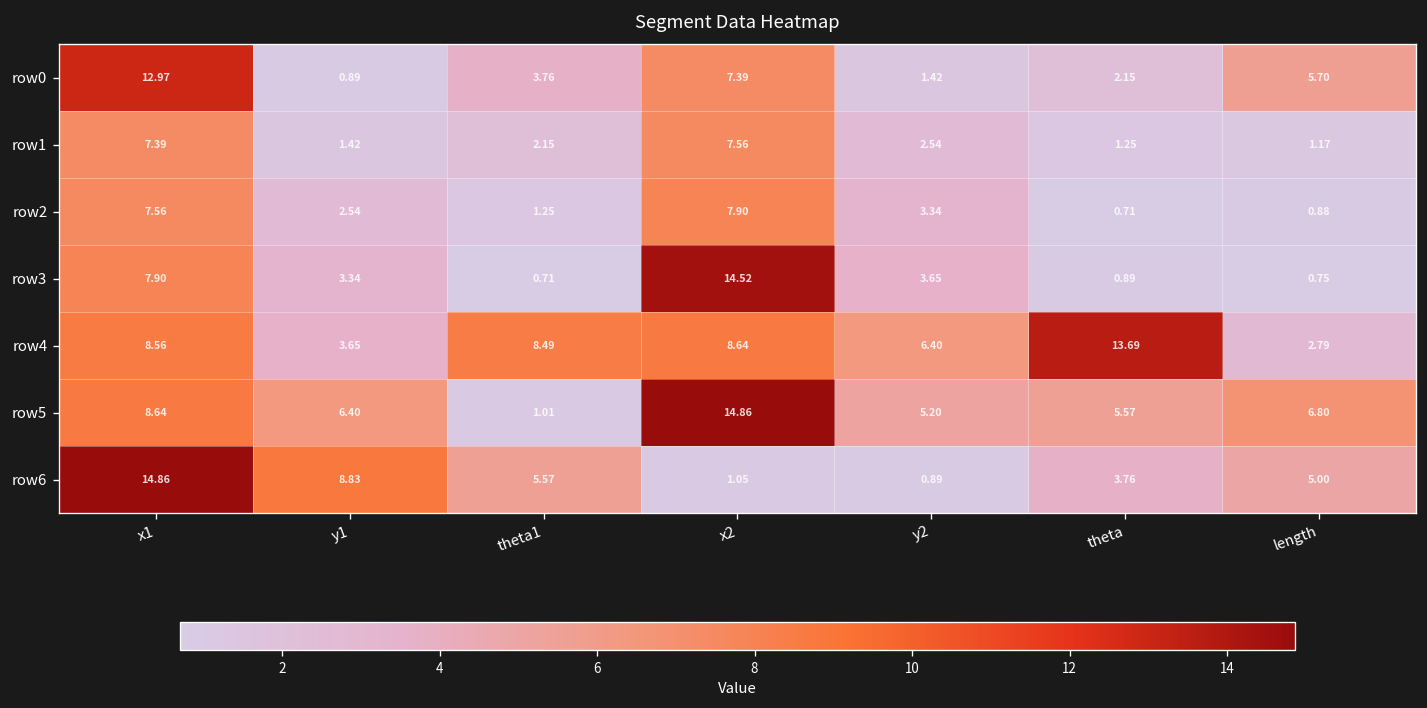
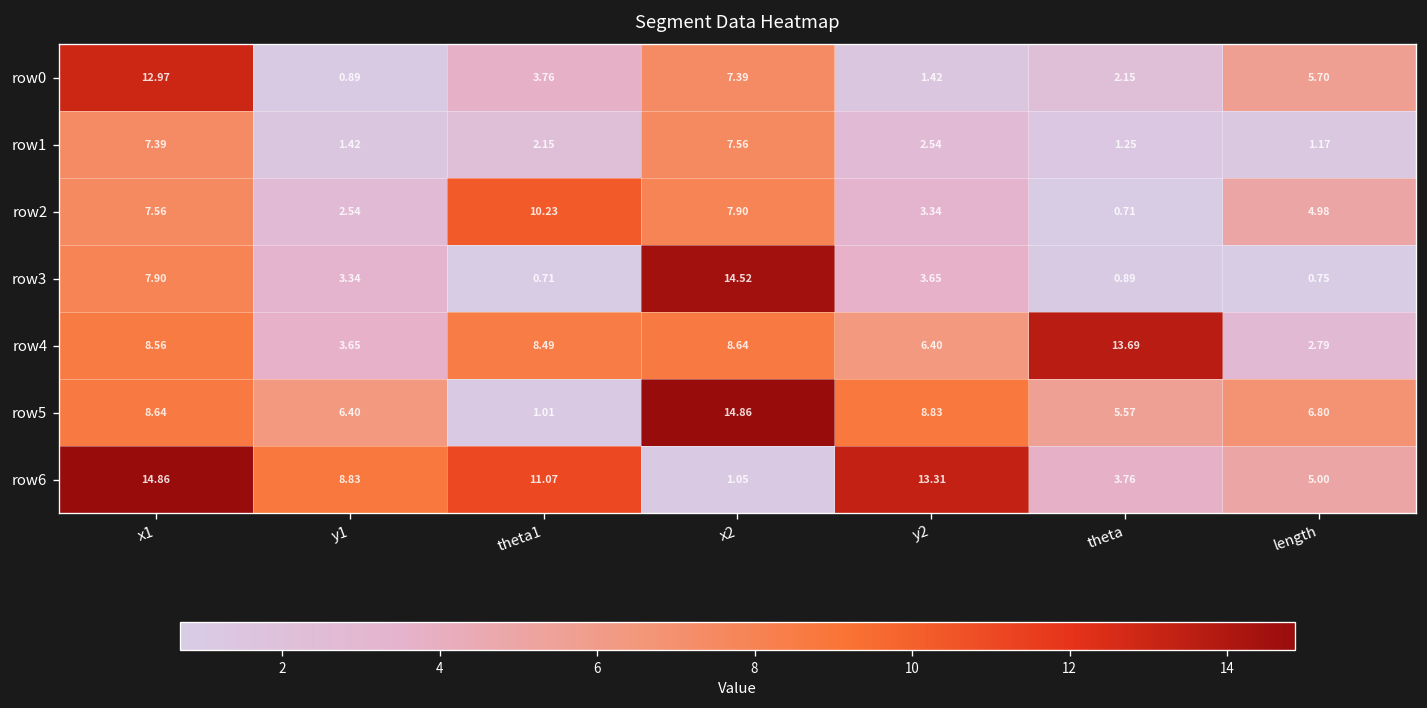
row2, theta1: 1.25 -> 10.23
row2, length: 0.88 -> 4.98
row5, y2: 5.20 -> 8.83
row6, theta1: 5.57 -> 11.07
row6, y2: 0.89 -> 13.31
